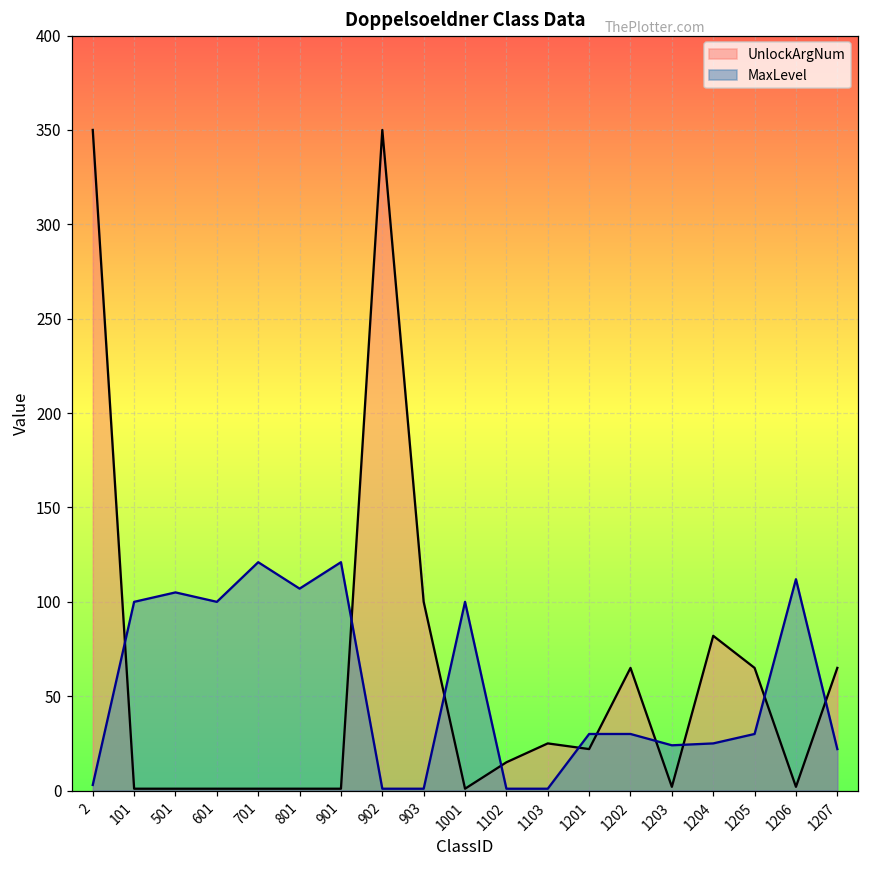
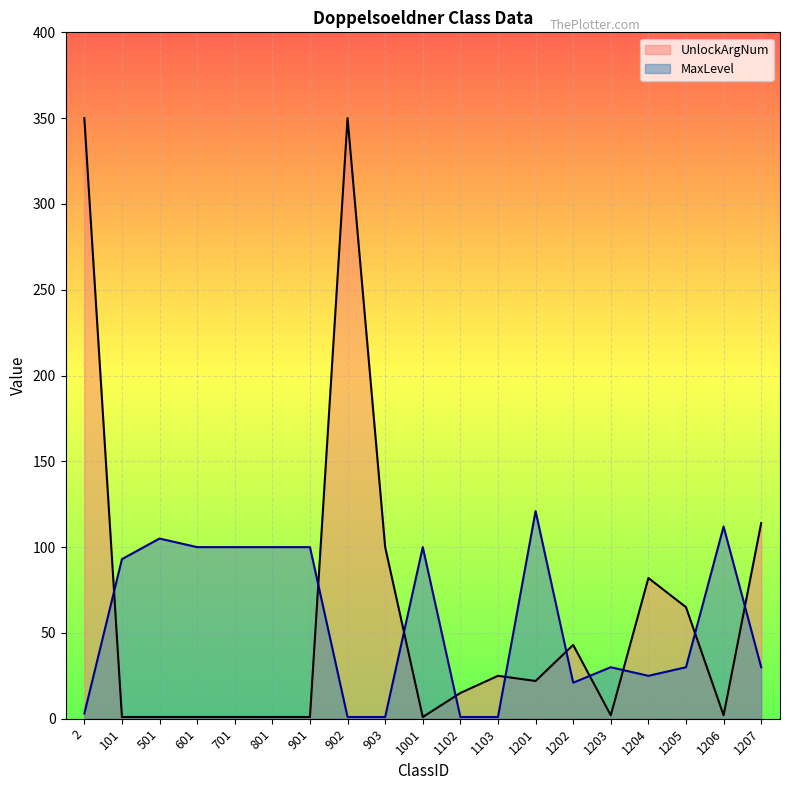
MaxLevel, 101: 100 -> 93
MaxLevel, 701: 121 -> 100
MaxLevel, 801: 107 -> 100
MaxLevel, 901: 121 -> 100
MaxLevel, 1201: 30 -> 121
UnlockArgNum, 1202: 65 -> 43
MaxLevel, 1202: 30 -> 21
MaxLevel, 1203: 24 -> 30
UnlockArgNum, 1207: 65 -> 114
MaxLevel, 1207: 22 -> 30
